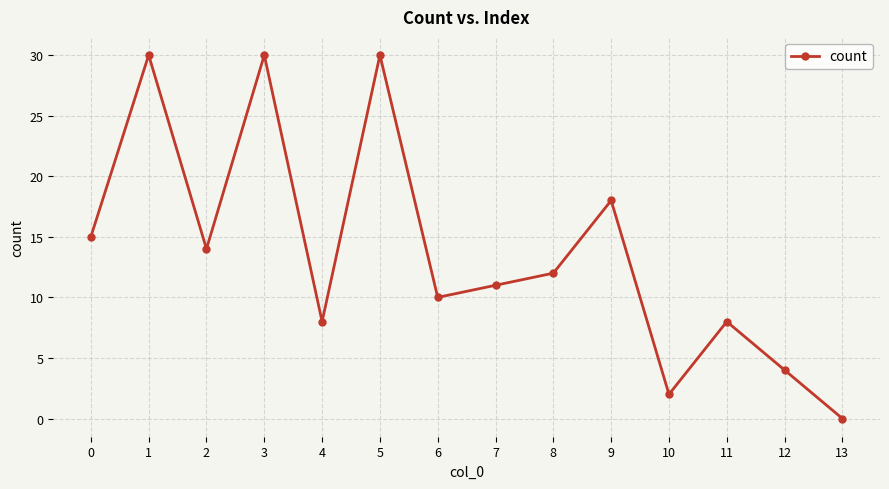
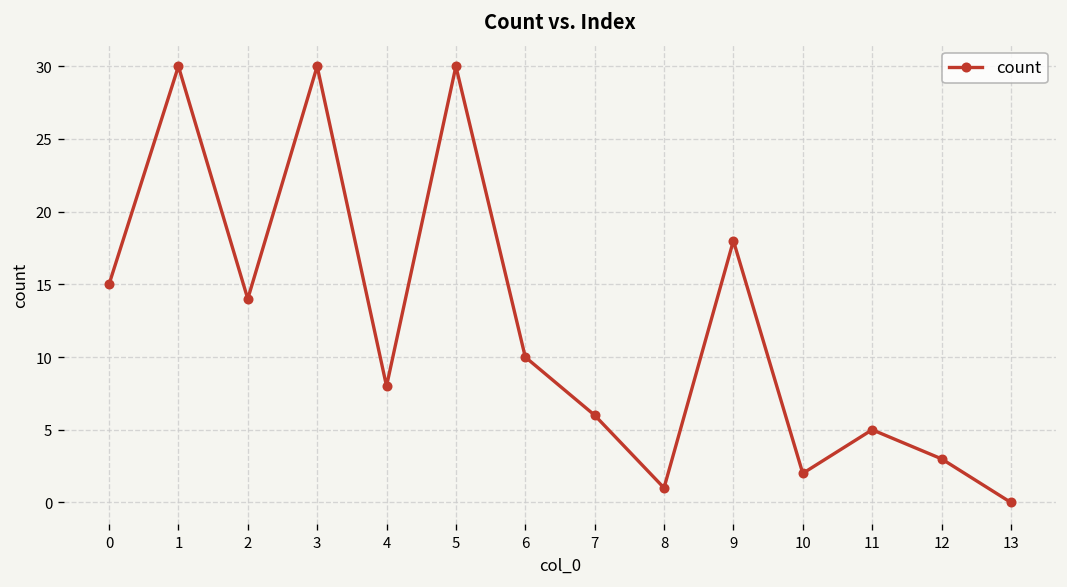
7: 11 -> 6
8: 12 -> 1
11: 8 -> 5
12: 4 -> 3
